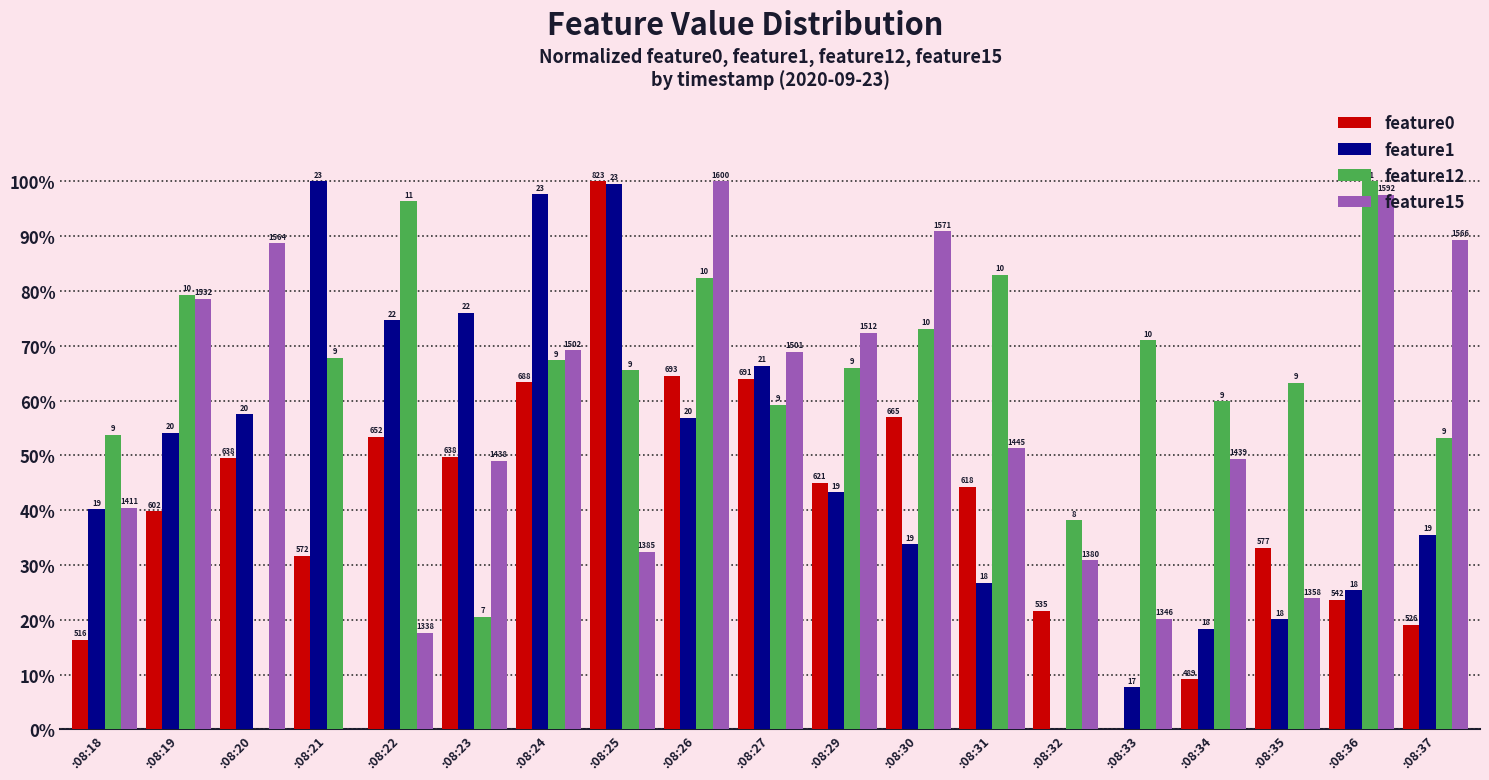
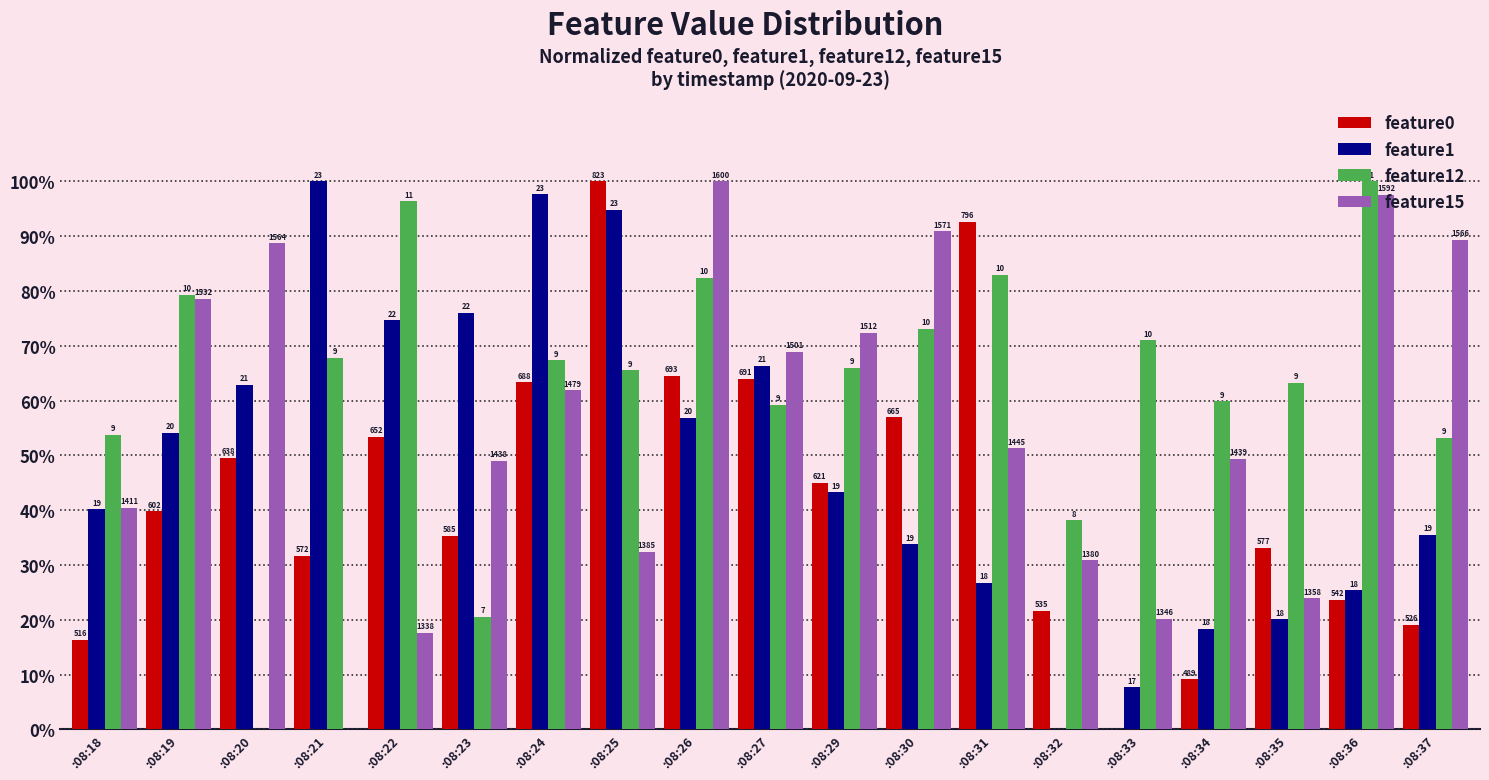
feature1, :08:20: 20 -> 21
feature0, :08:23: 638 -> 585
feature15, :08:24: 1502 -> 1479
feature1, :08:25: 100% -> 95%
feature0, :08:31: 618 -> 796
